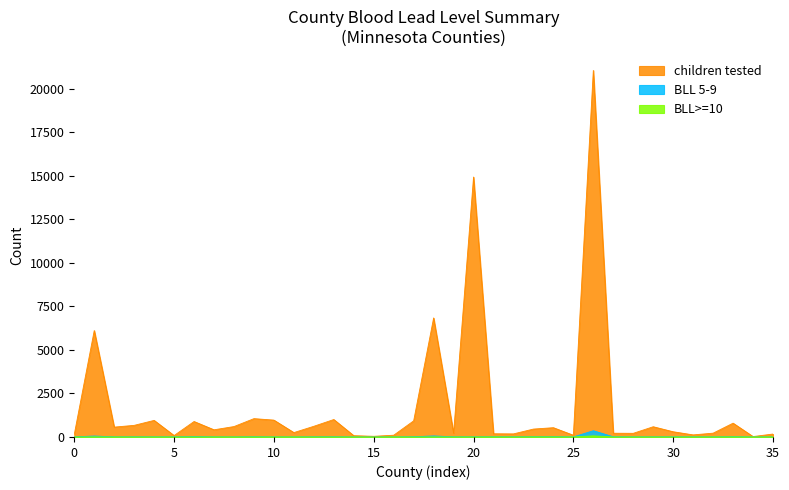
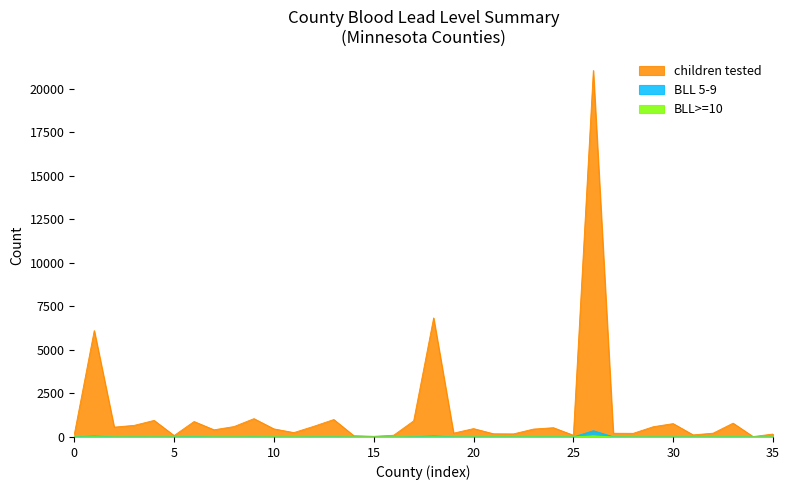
children tested, 10: 1000 -> 500
children tested, 20: 14900 -> 500
children tested, 30: 300 -> 800
